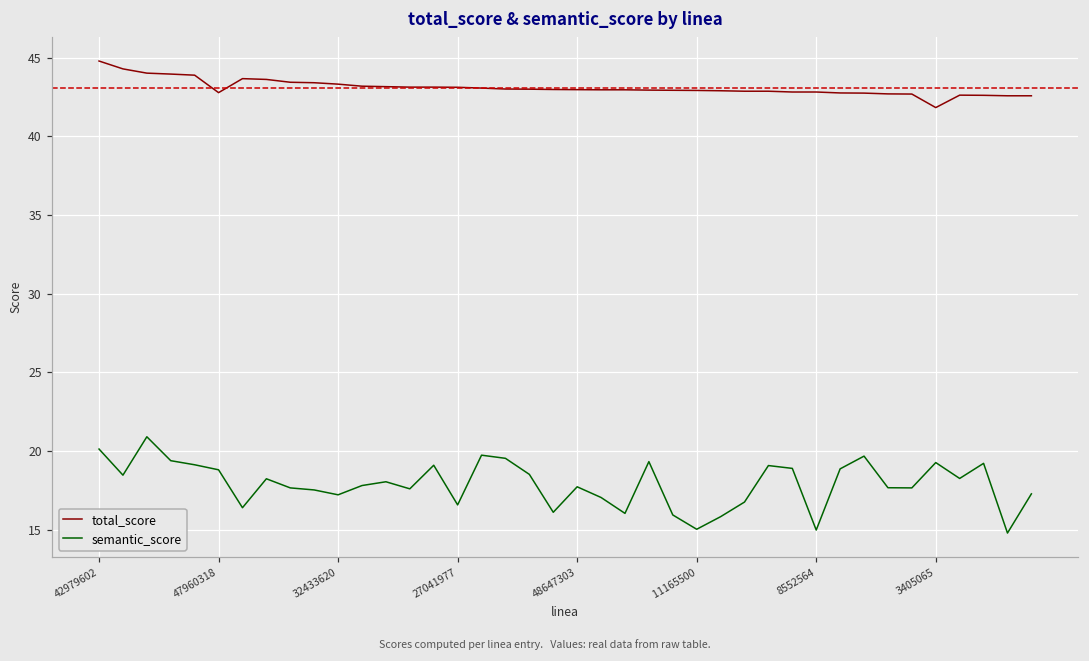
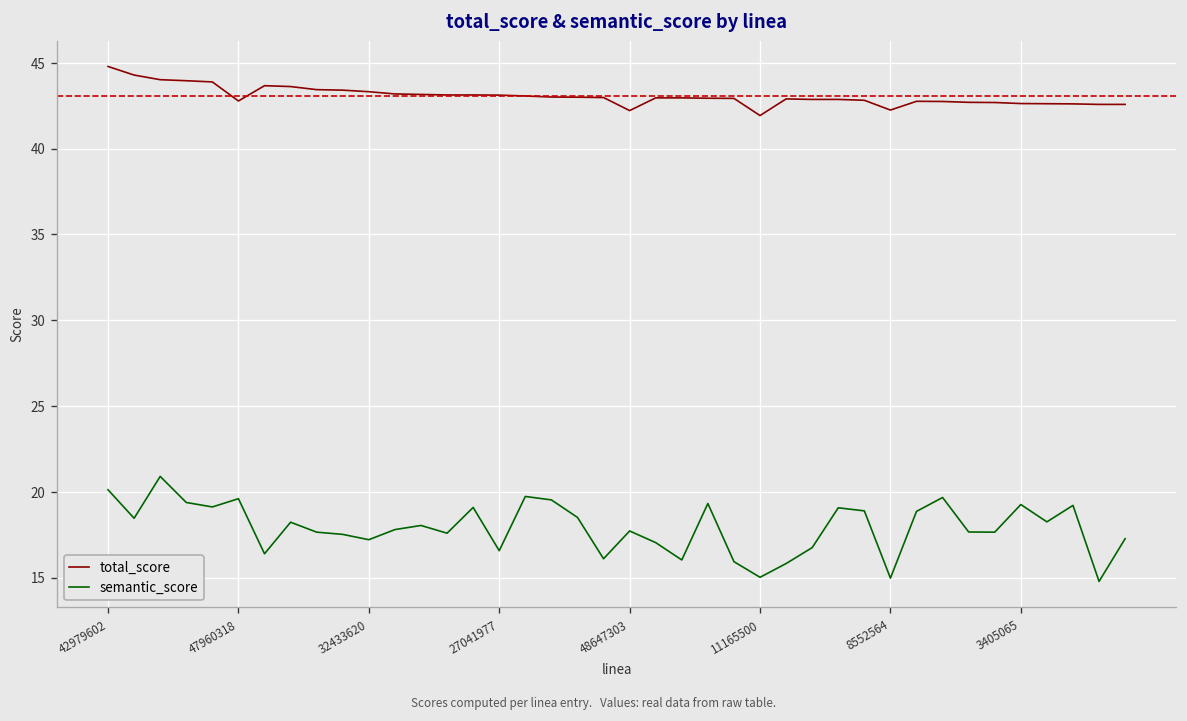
semantic_score, 47960318: 18.8 -> 19.6
total_score, 48647303: 43.0 -> 42.2
total_score, 11165500: 42.9 -> 41.9
total_score, 8552564: 42.8 -> 42.3
total_score, 3405065: 41.8 -> 42.6
